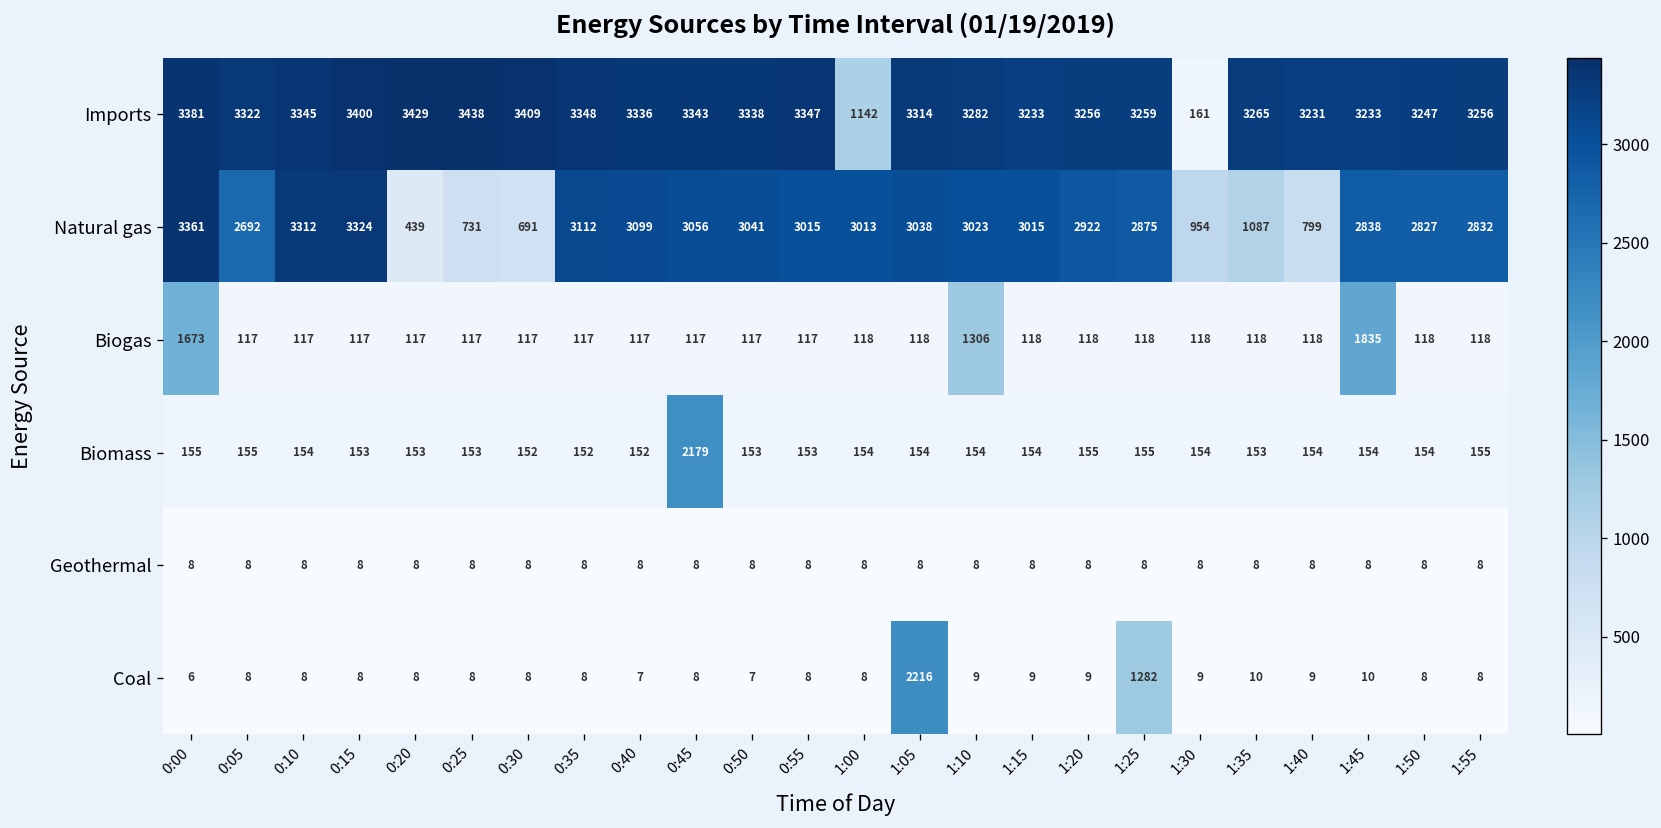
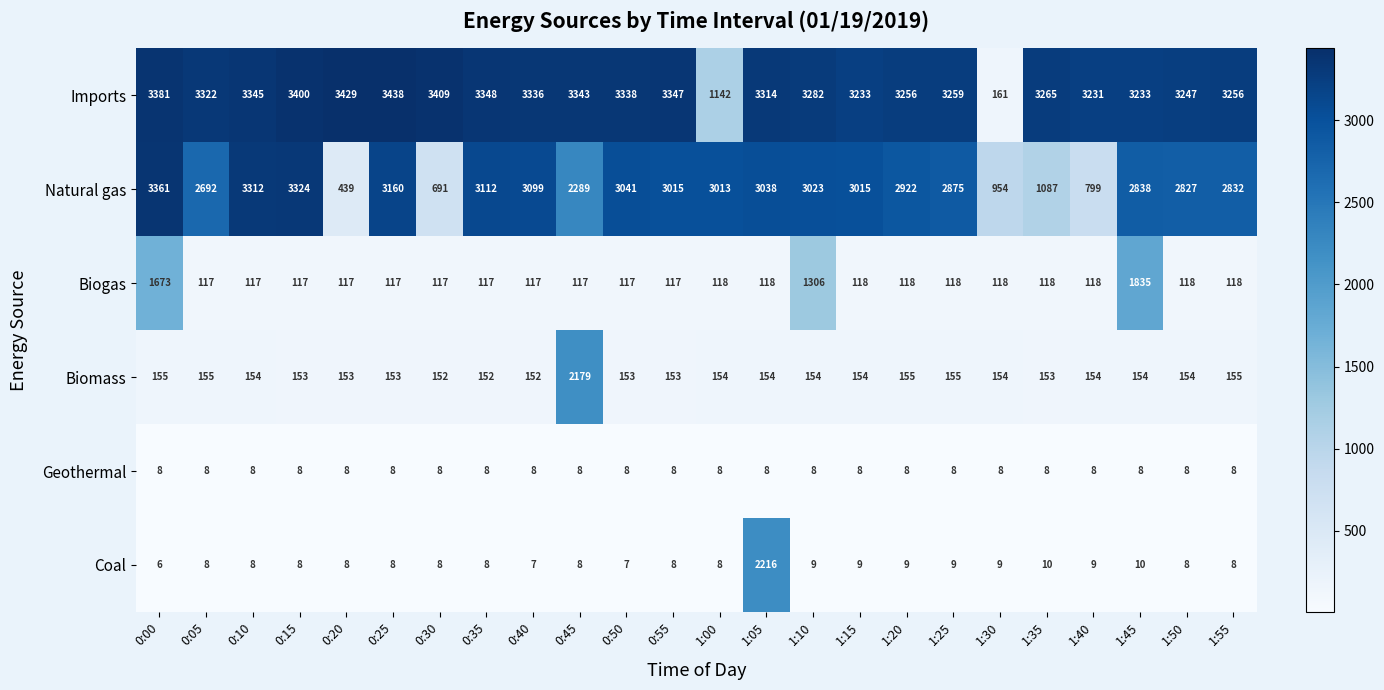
Natural gas, 0:25: 731 -> 3160
Natural gas, 0:45: 3056 -> 2289
Coal, 1:25: 1282 -> 9
